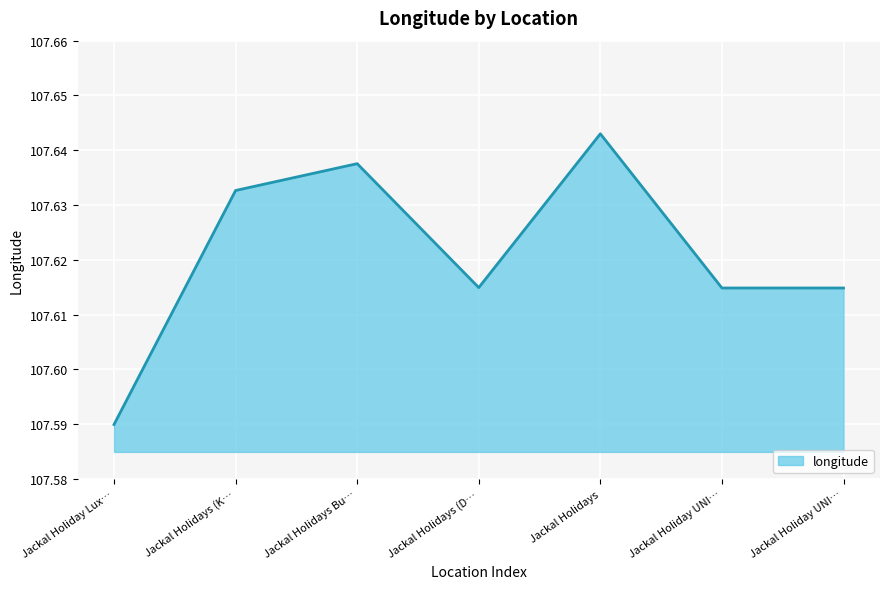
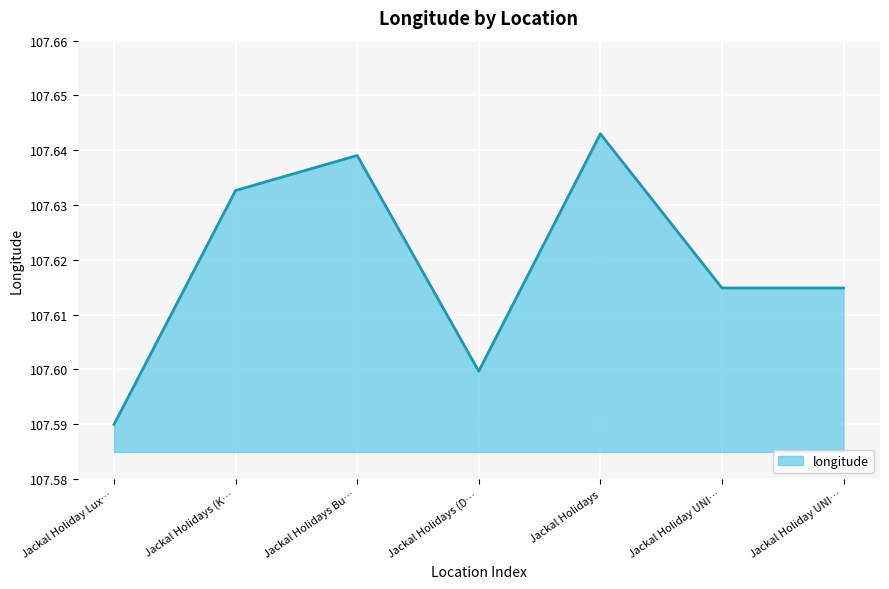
Jackal Holidays Bu…: 107.638 -> 107.639
Jackal Holidays (D…: 107.615 -> 107.600
